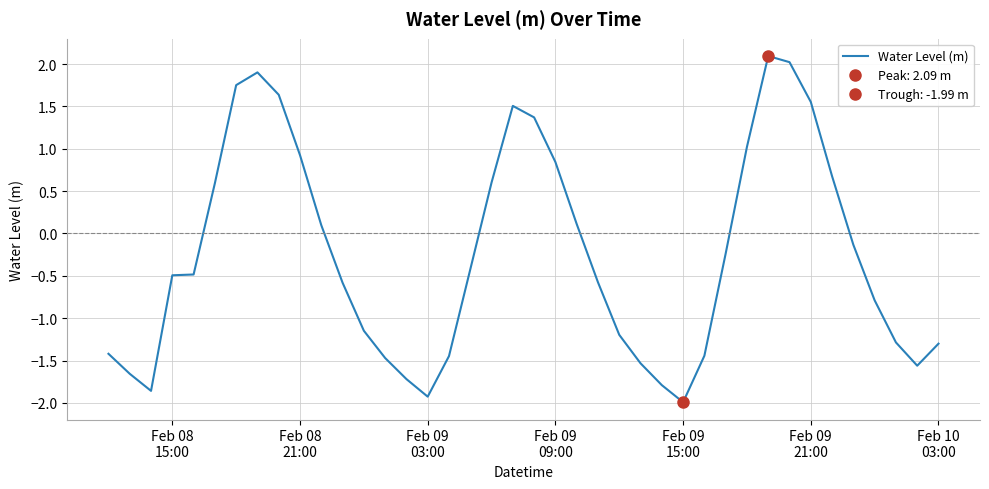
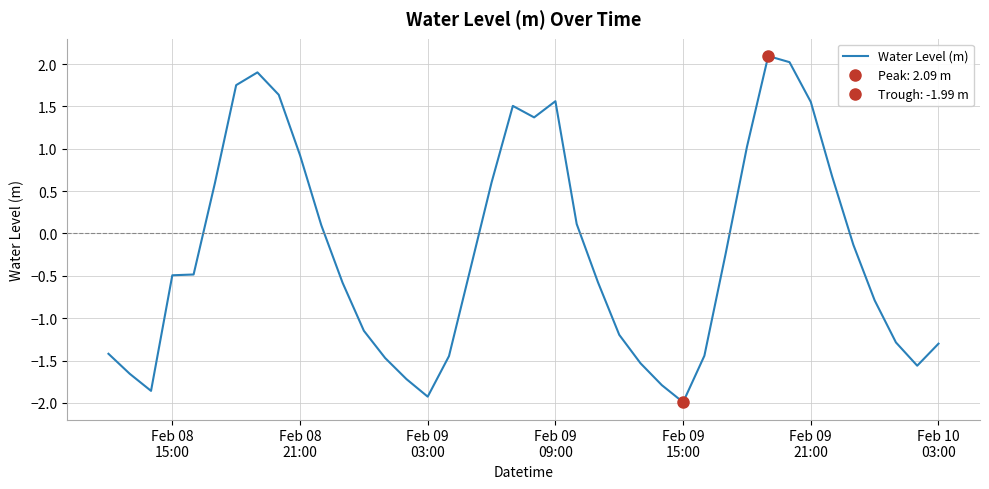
Water Level (m), Feb 09 09:00: 0.8 -> 1.6
